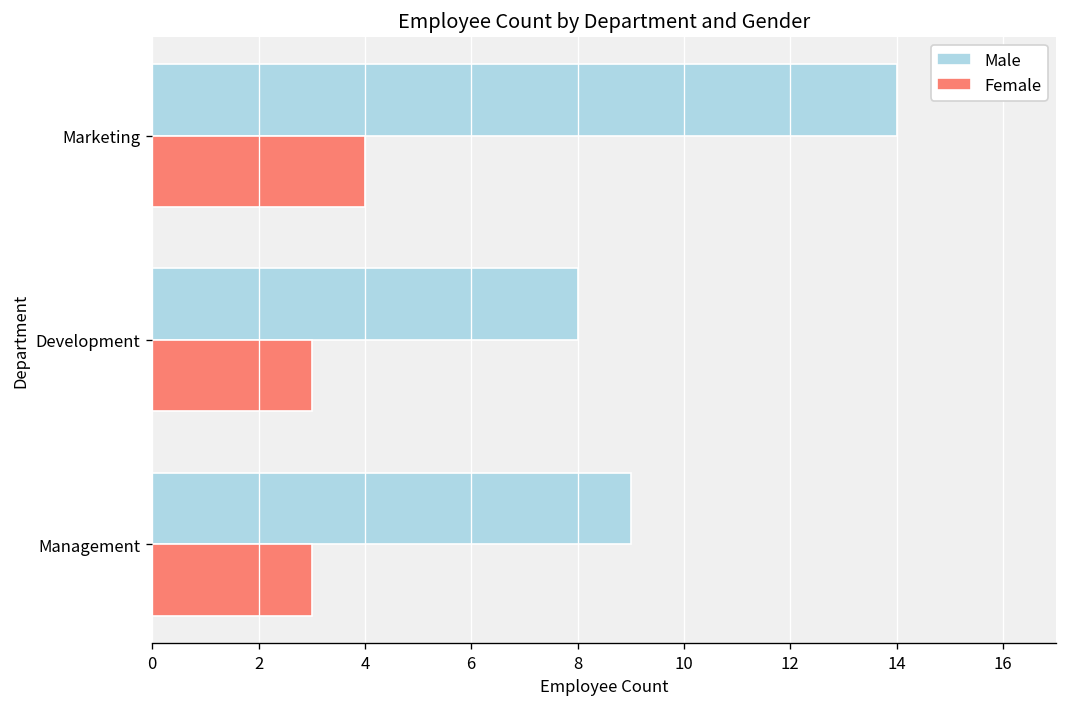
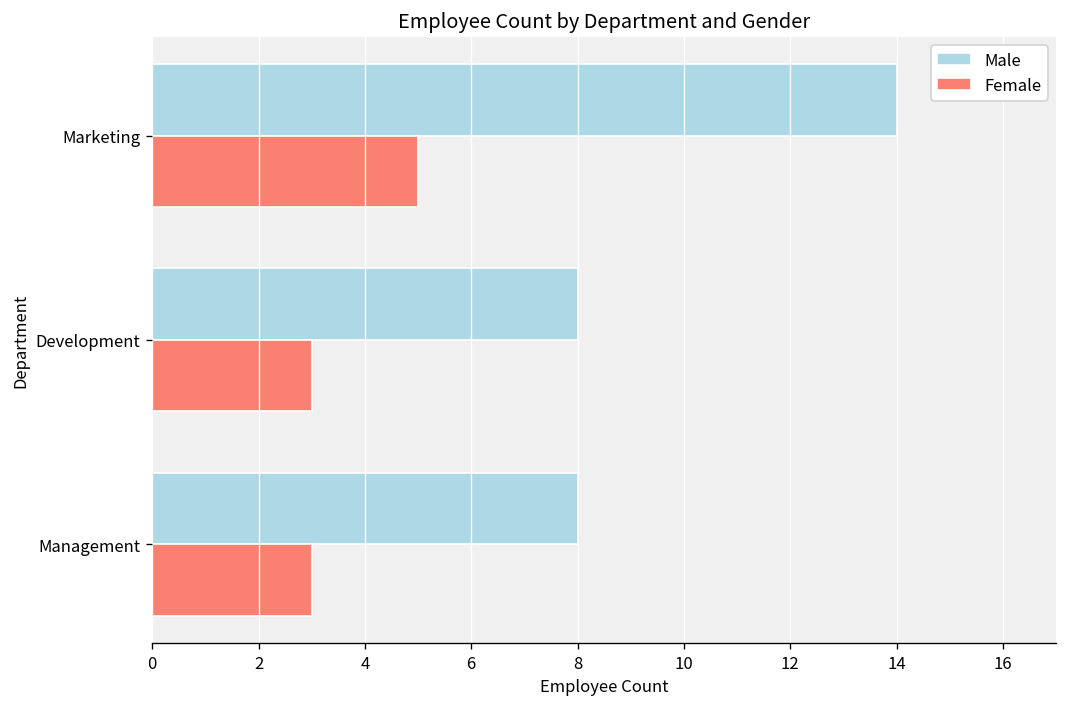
Female, Marketing: 4 -> 5
Male, Management: 9 -> 8
